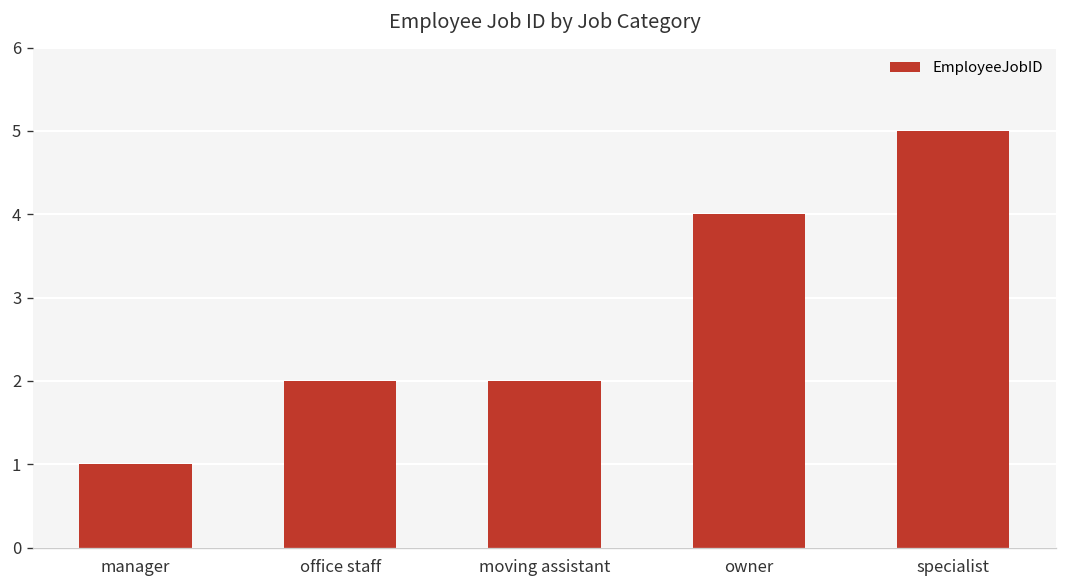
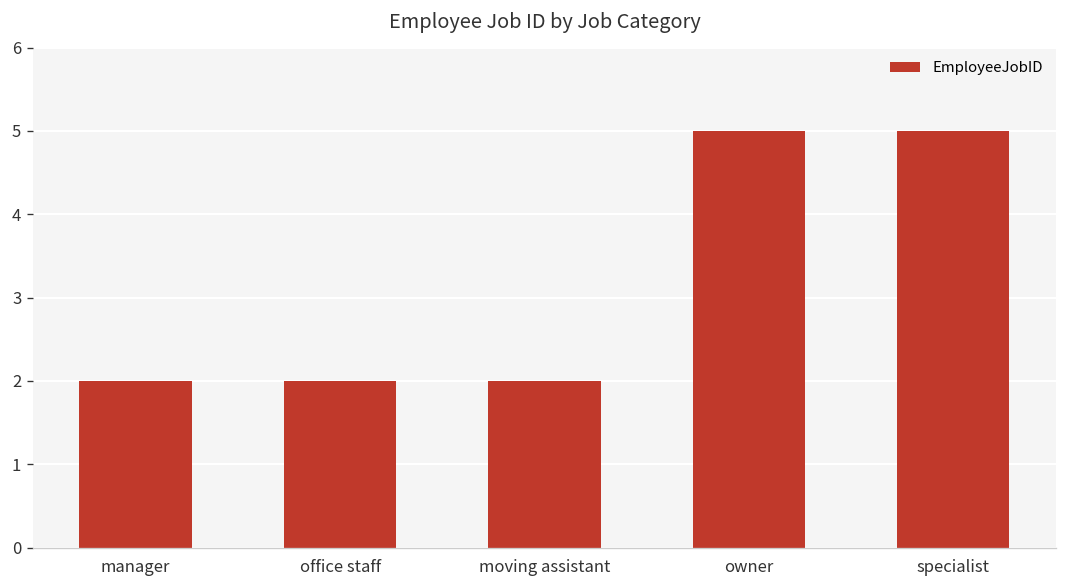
manager: 1 -> 2
owner: 4 -> 5
